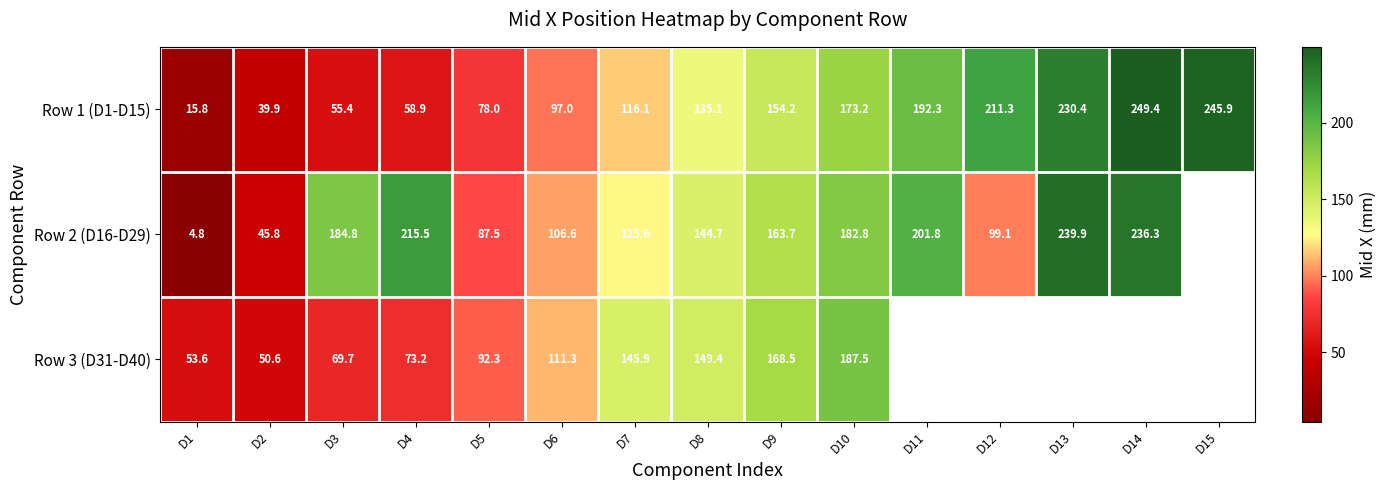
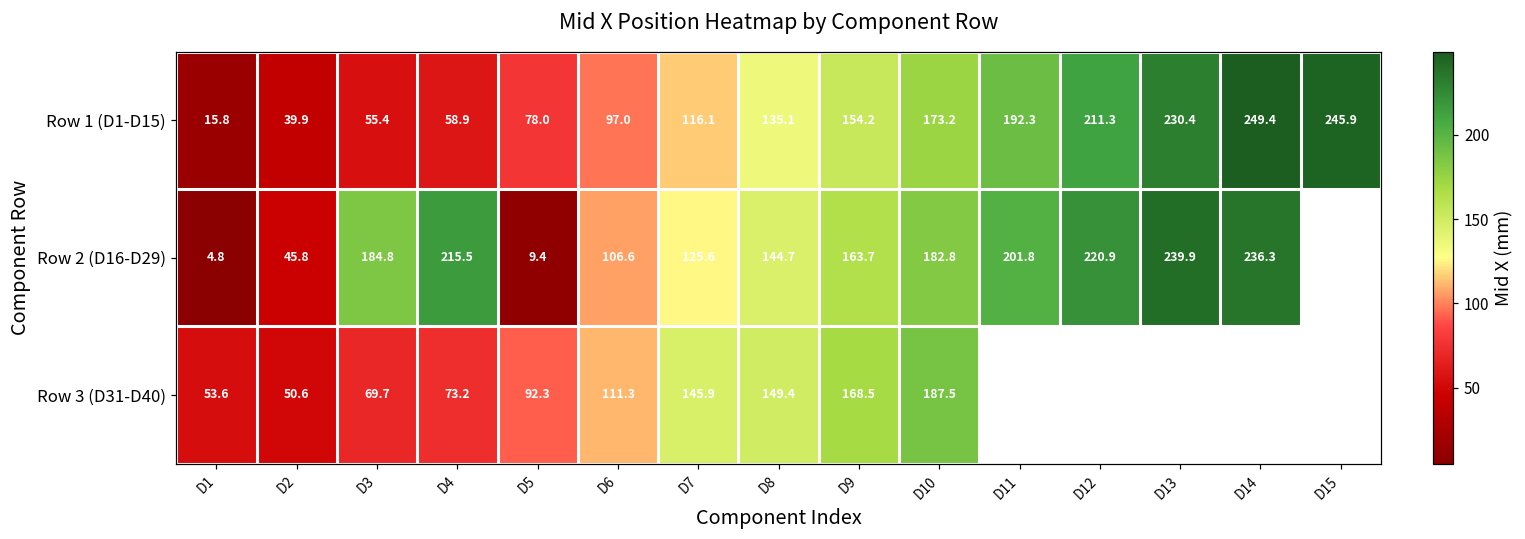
Row 2 (D16-D29), D5: 87.5 -> 9.4
Row 2 (D16-D29), D12: 99.1 -> 220.9
